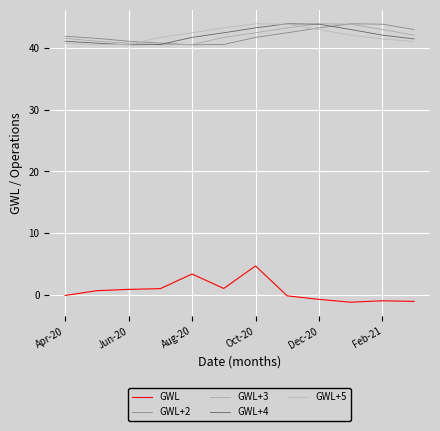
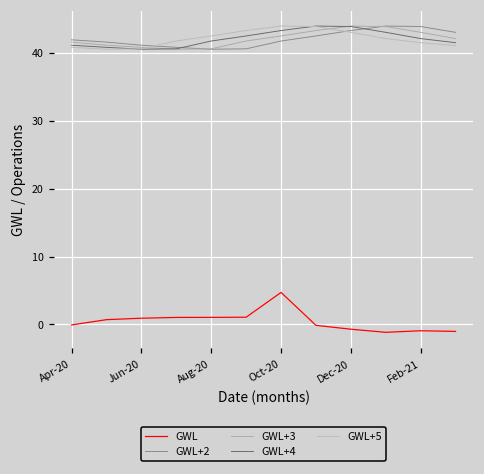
GWL, Aug-20: 3 -> 1
